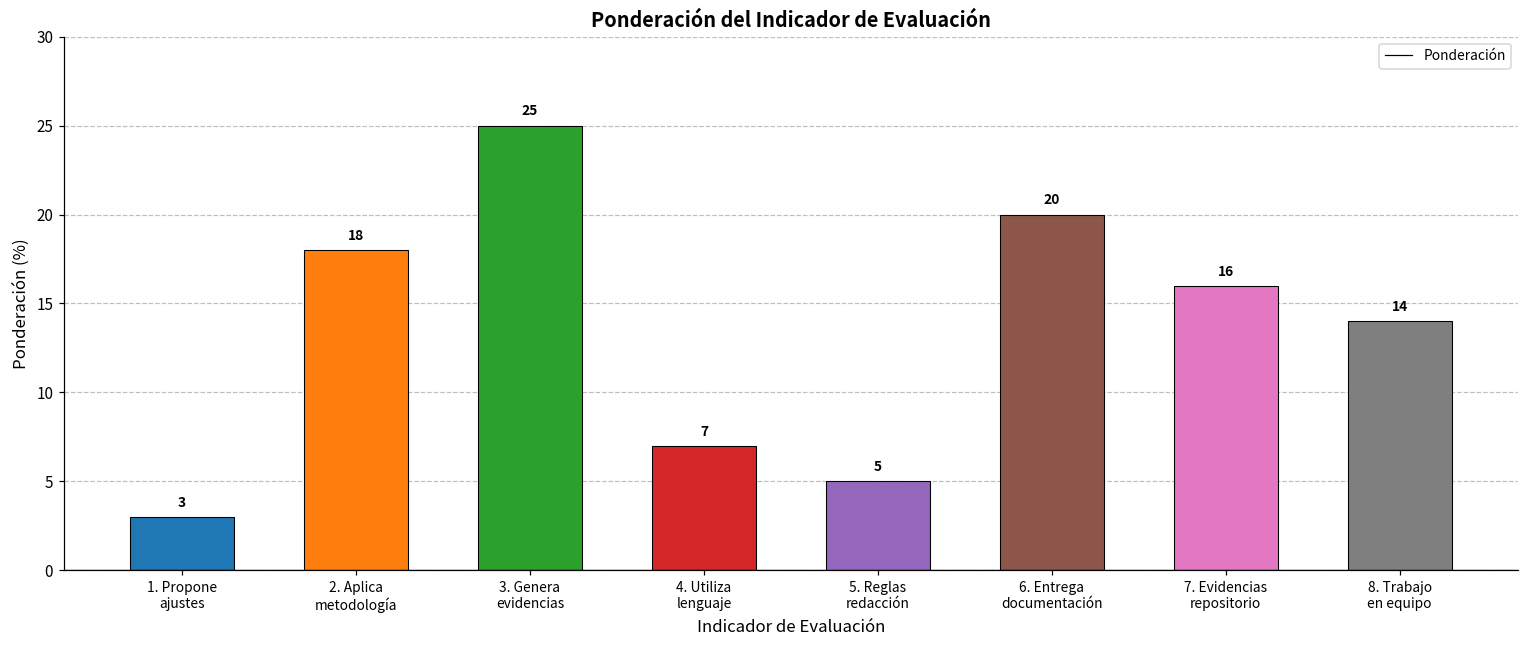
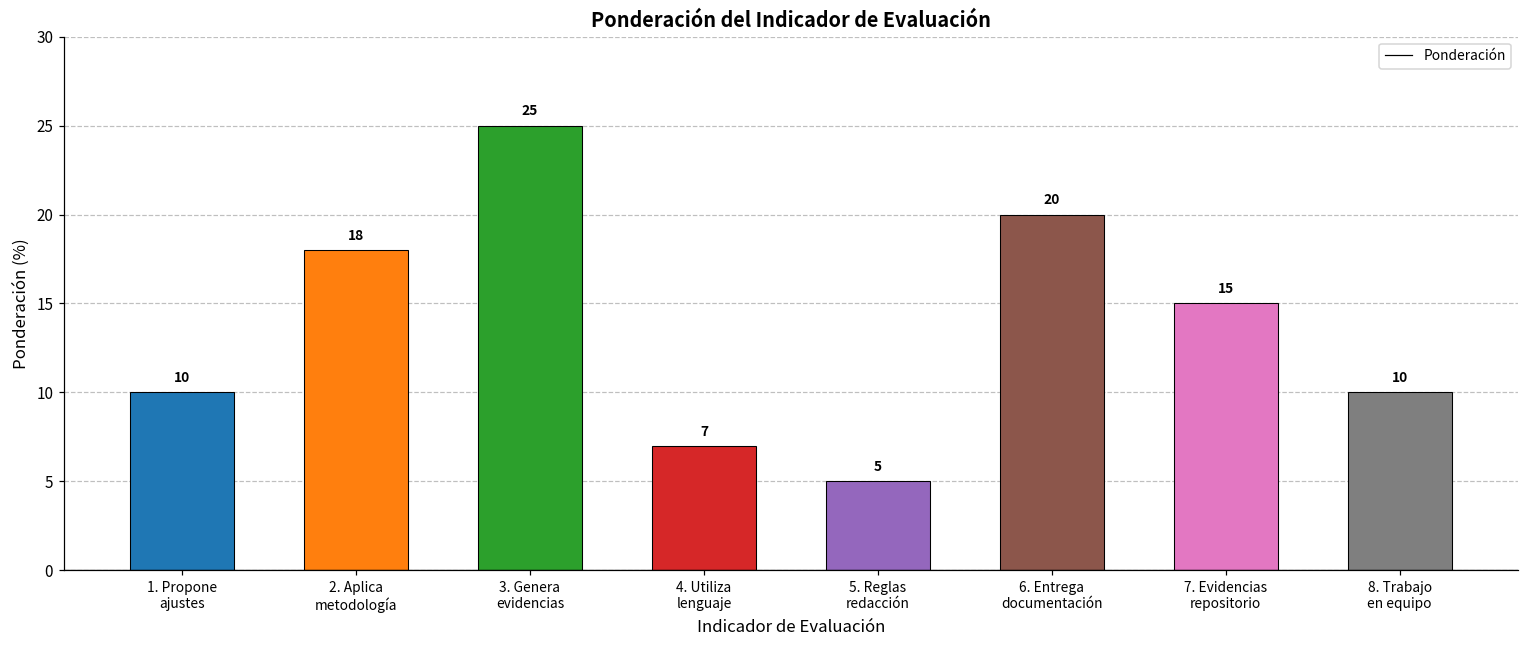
1. Propone ajustes: 3 -> 10
7. Evidencias repositorio: 16 -> 15
8. Trabajo en equipo: 14 -> 10
